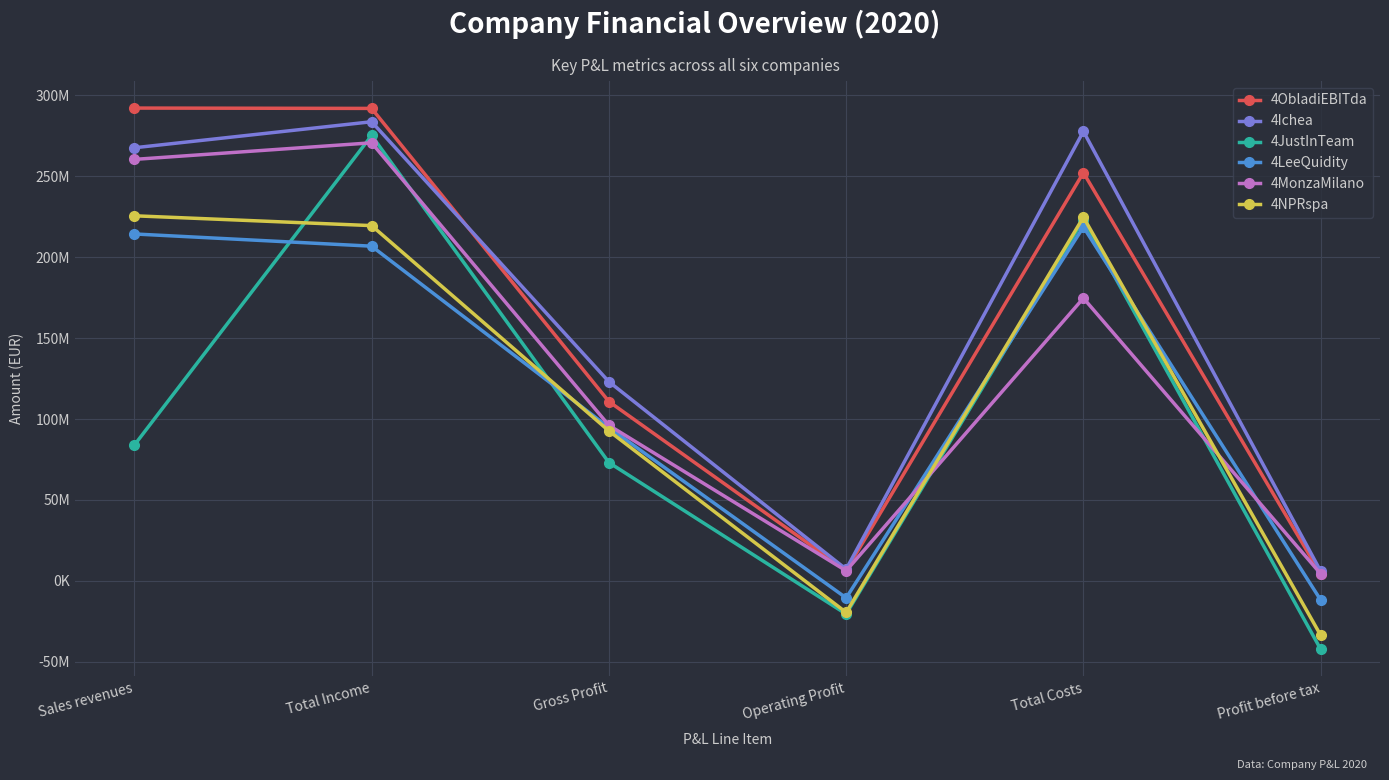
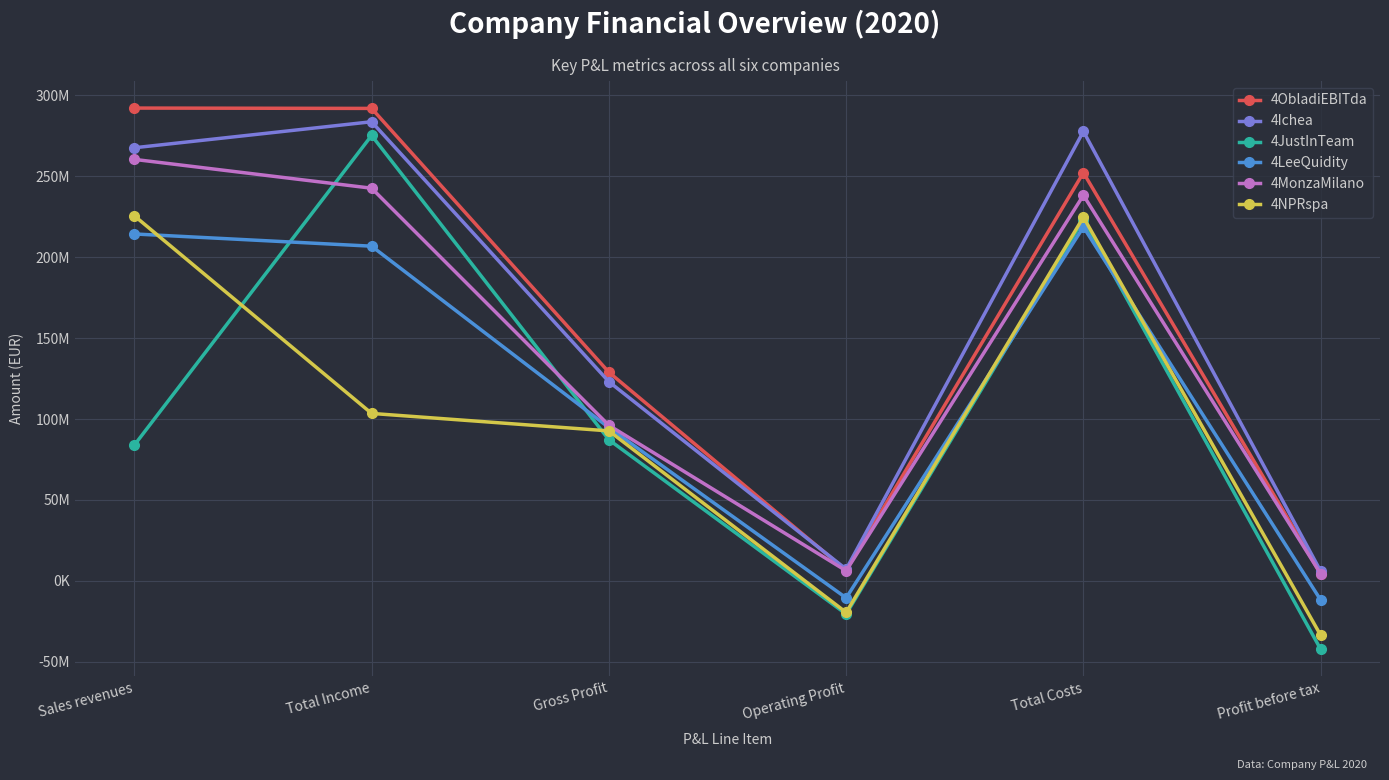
4MonzaMilano, Total Income: 271000000 -> 243000000
4NPRspa, Total Income: 219000000 -> 103000000
4ObladiEBITda, Gross Profit: 111000000 -> 129000000
4JustInTeam, Gross Profit: 73000000 -> 87000000
4MonzaMilano, Total Costs: 175000000 -> 238000000
